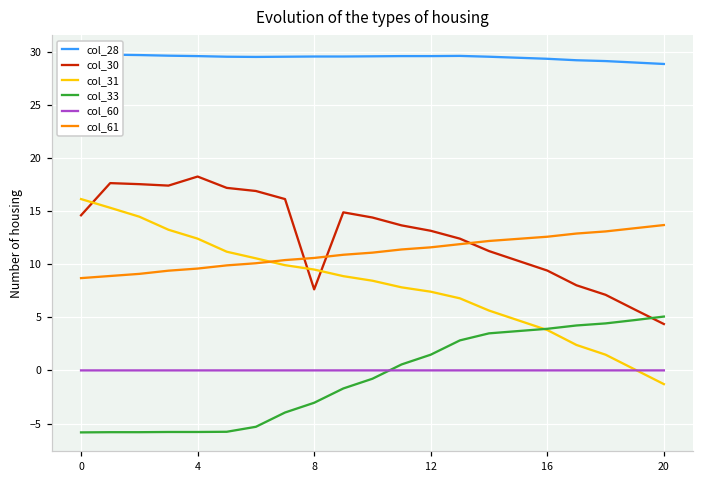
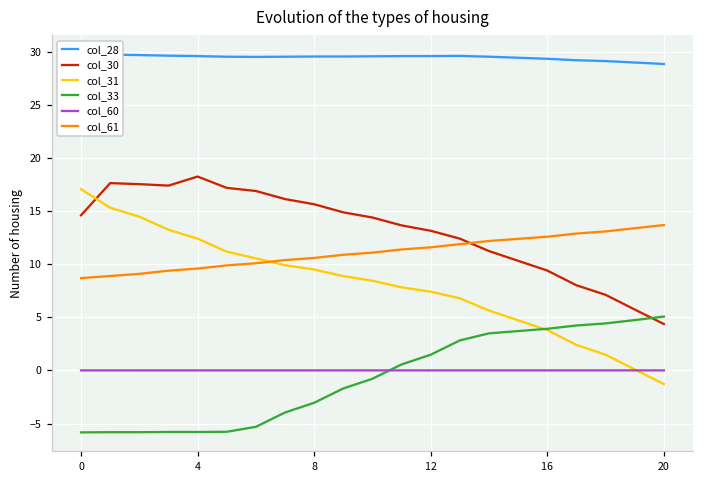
col_31, 0: 16 -> 17
col_30, 8: 8 -> 16
